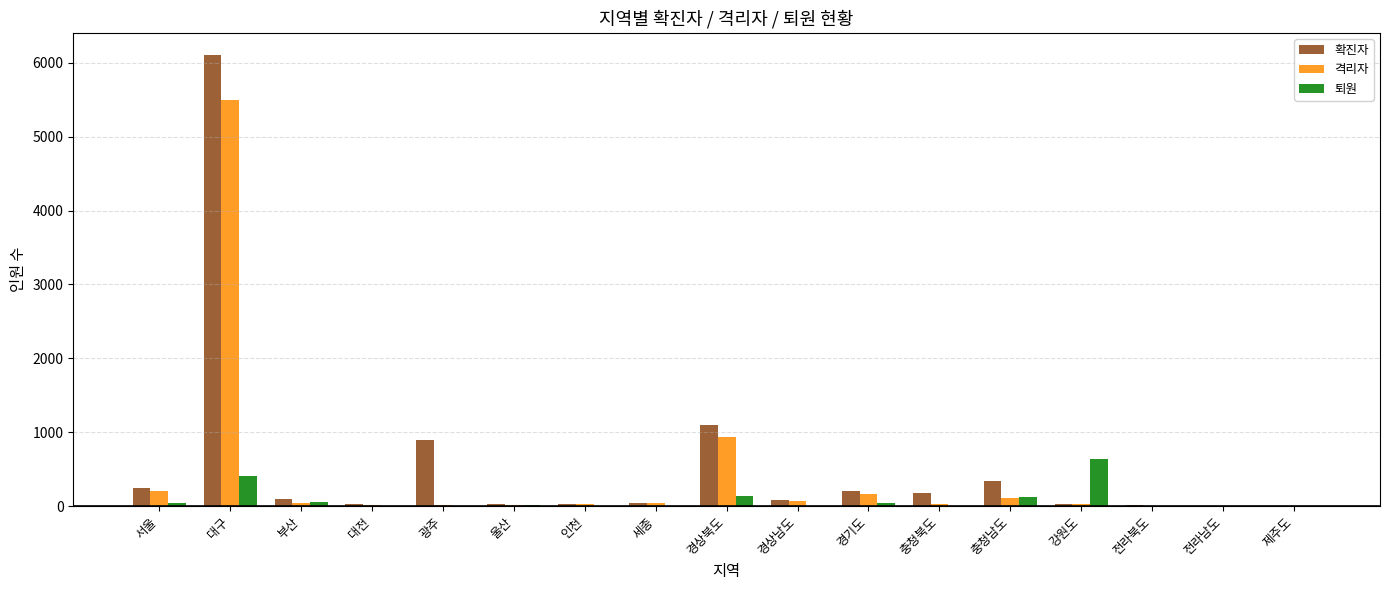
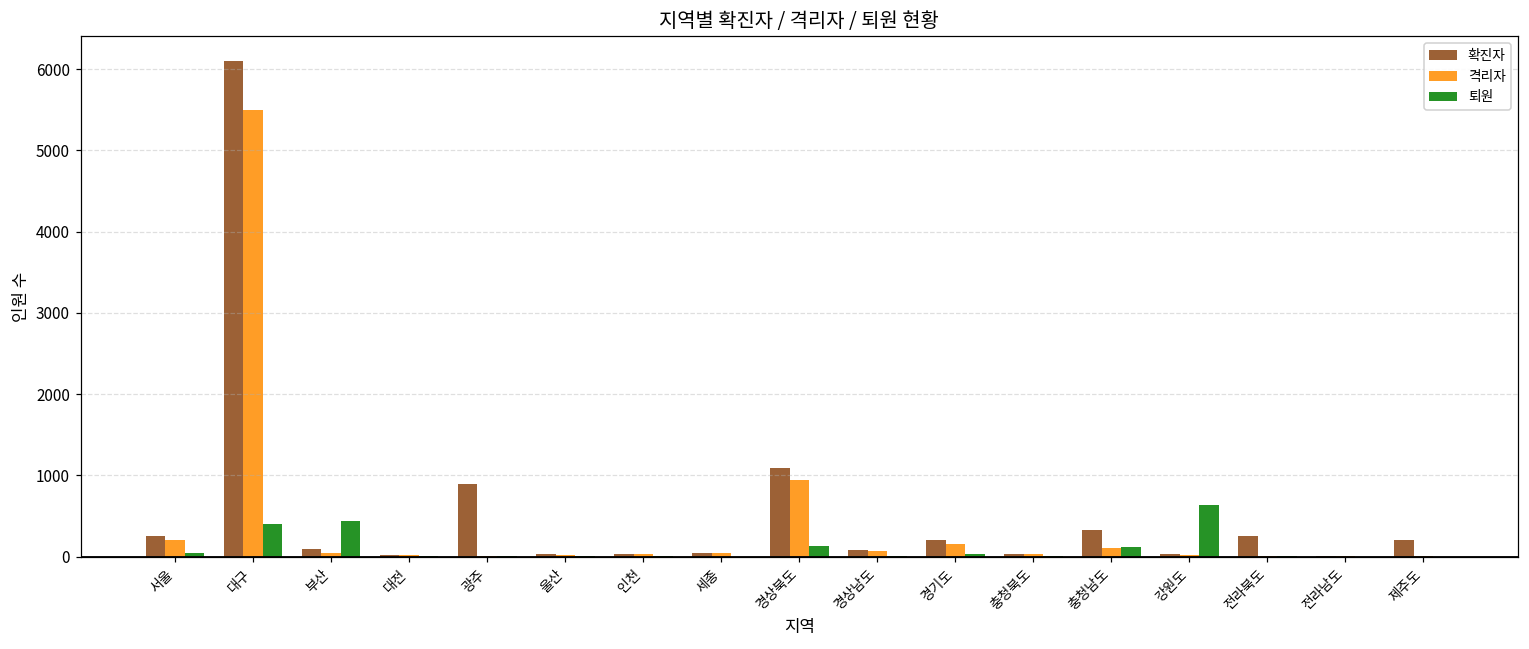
퇴원, 부산: 100 -> 400
확진자, 충청북도: 200 -> 0
확진자, 전라북도: 0 -> 200
확진자, 제주도: 0 -> 200
